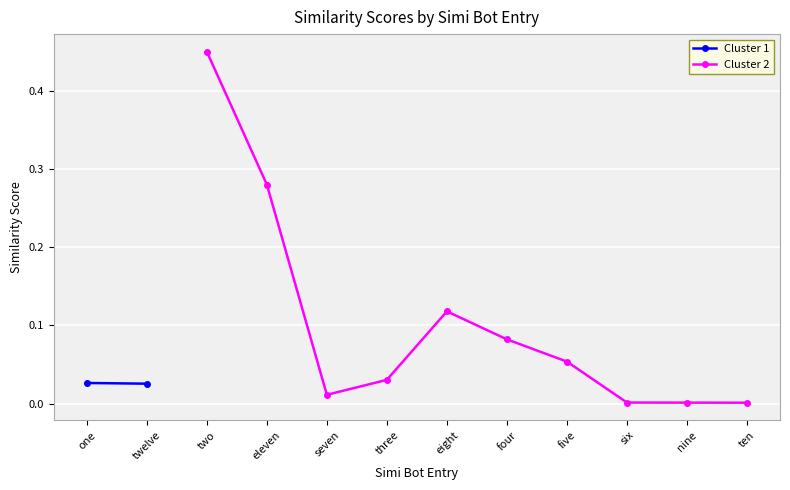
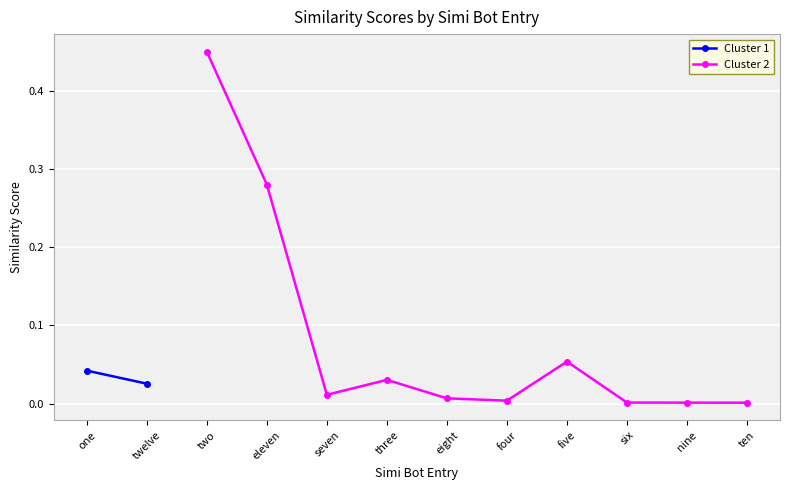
Cluster 1, one: 0.03 -> 0.04
Cluster 2, eight: 0.12 -> 0.01
Cluster 2, four: 0.08 -> 0.00
